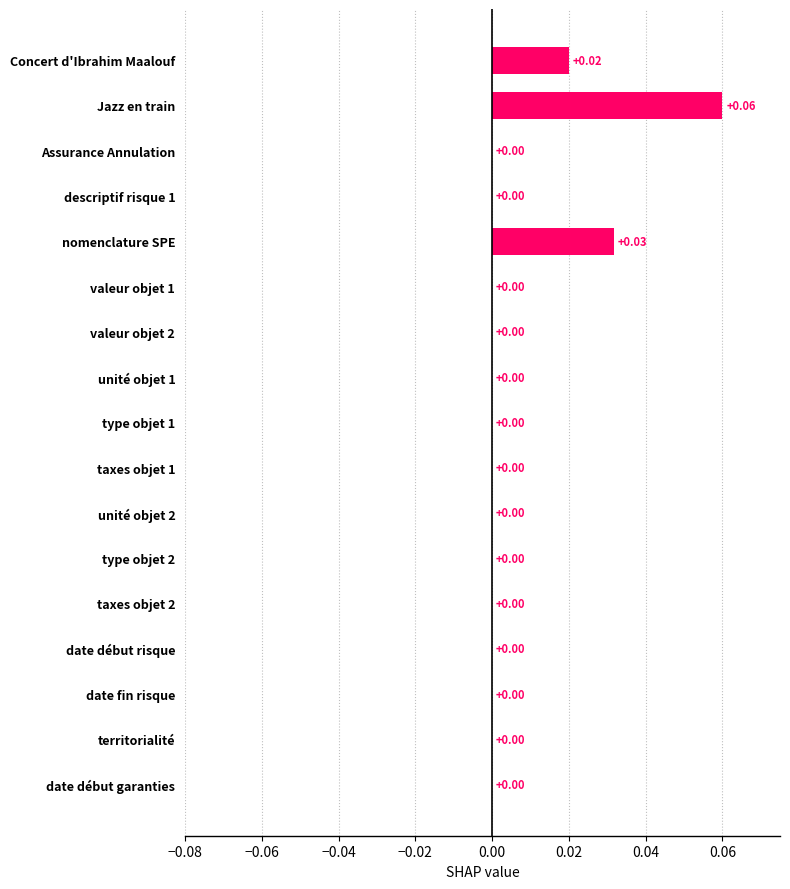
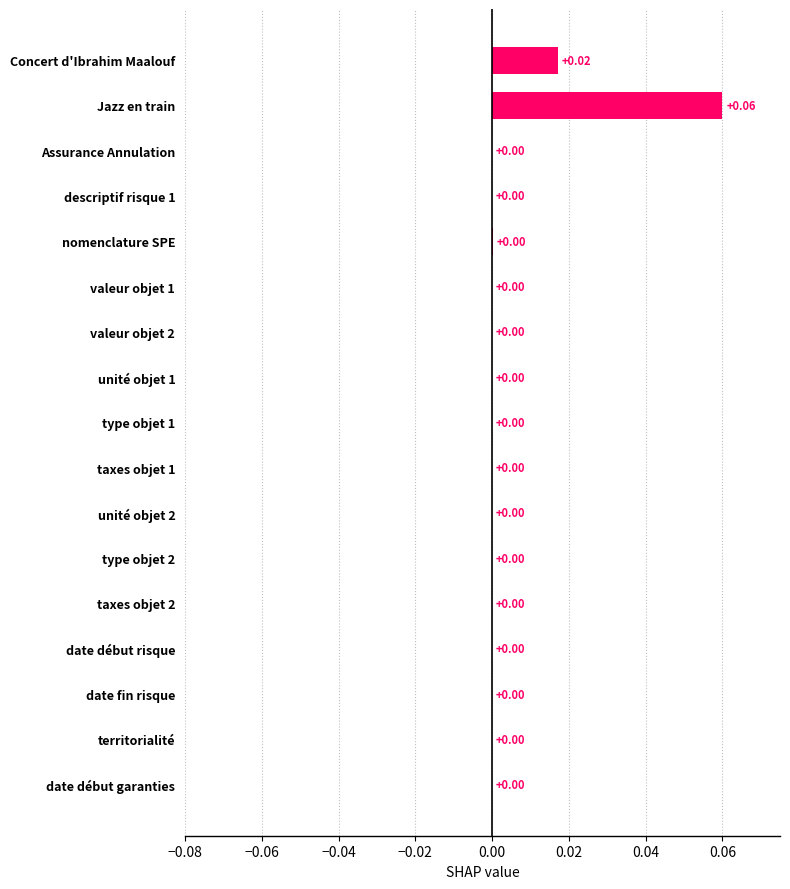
Concert d'Ibrahim Maalouf: 0.020 -> 0.017
nomenclature SPE: +0.03 -> +0.00
